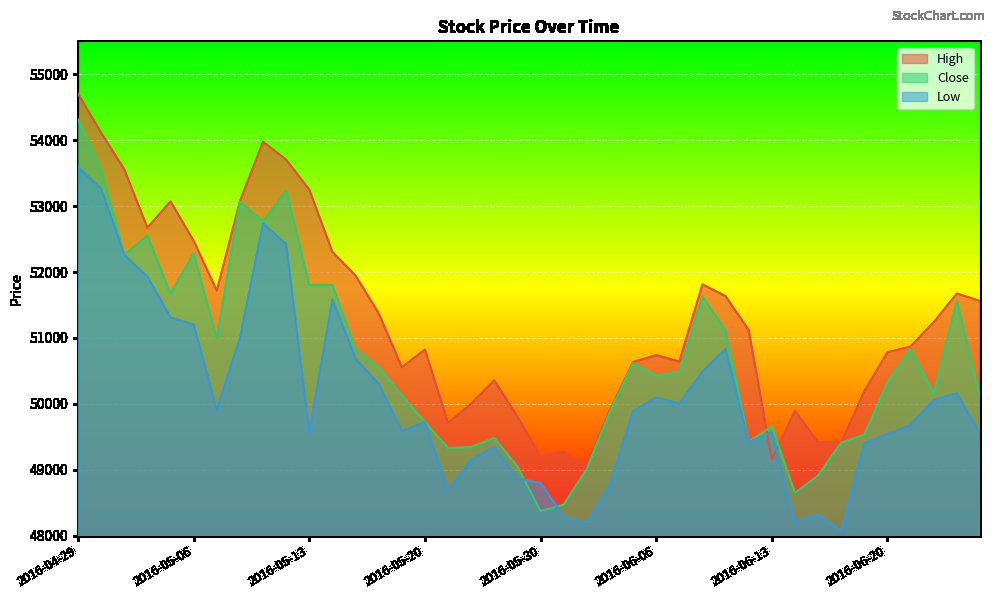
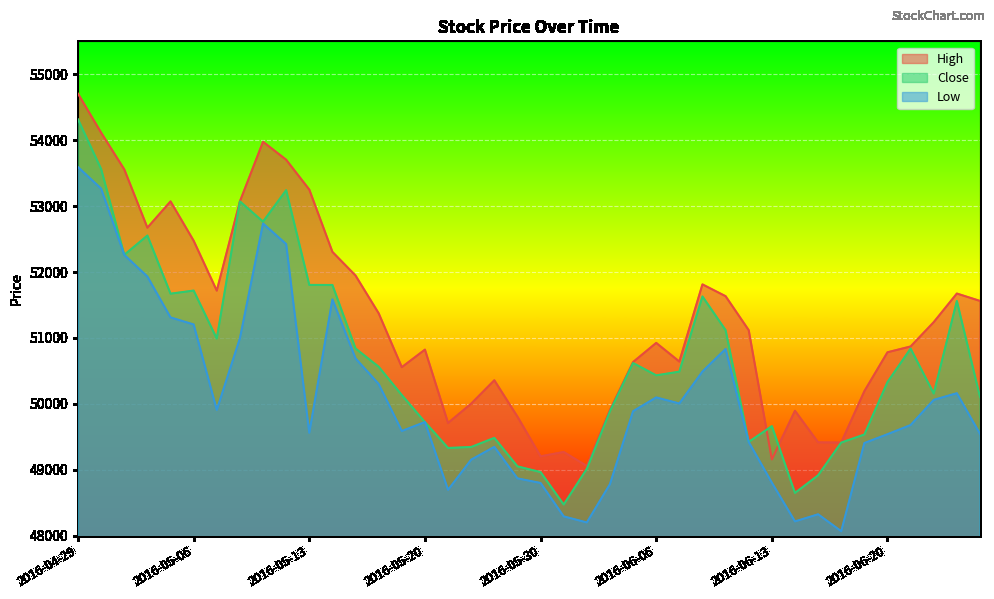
Close, 2016-05-06: 52300 -> 51700
Close, 2016-05-30: 48400 -> 49000
High, 2016-06-06: 50700 -> 50900
Low, 2016-06-13: 49600 -> 48800
